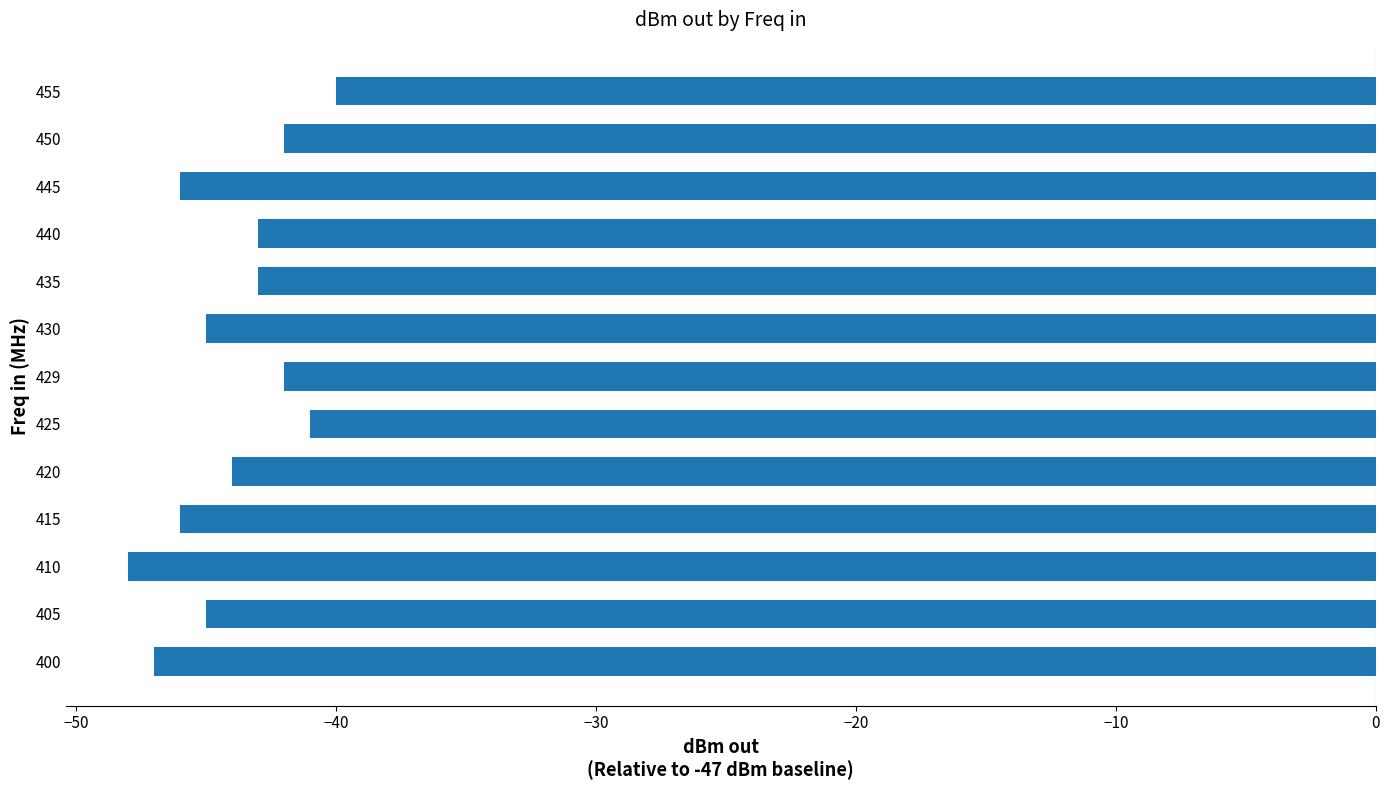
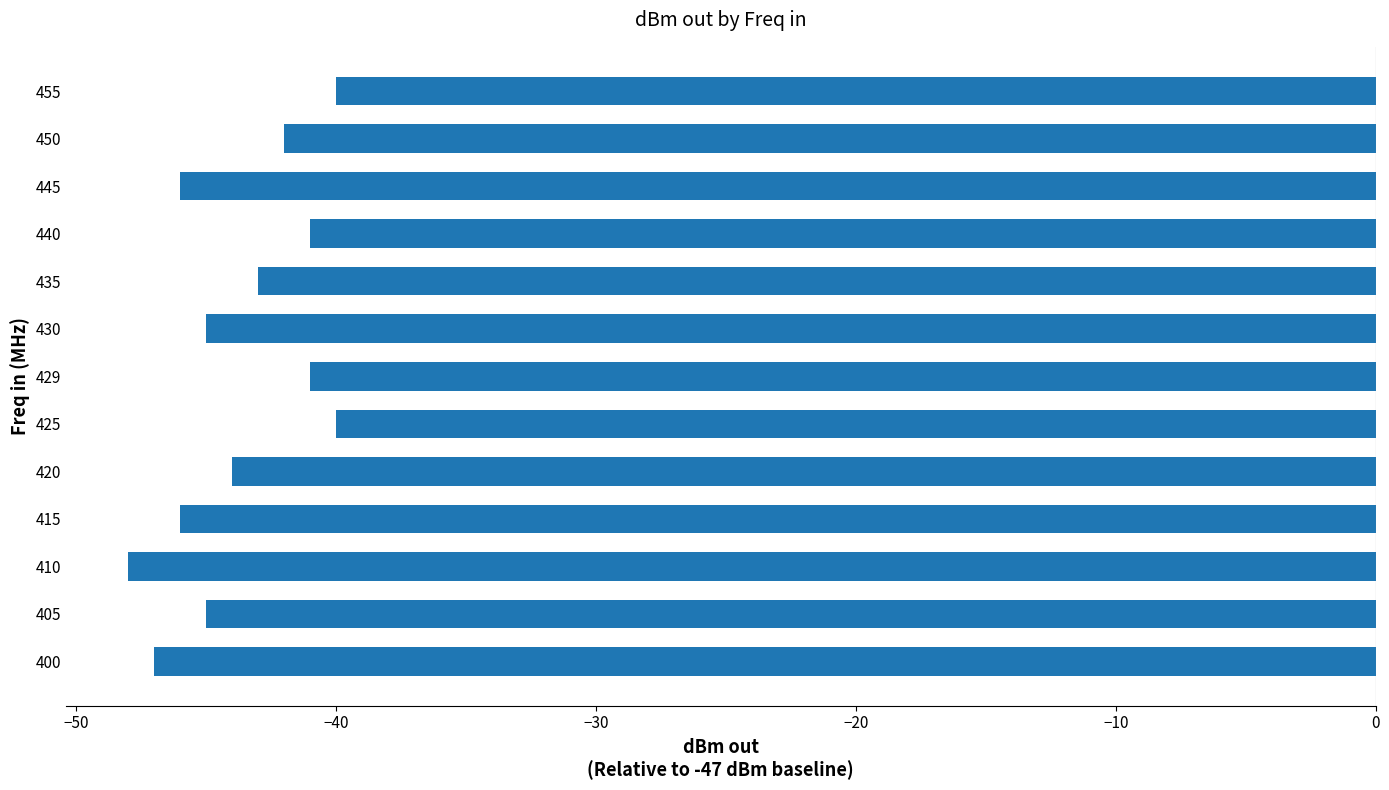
440: -43 -> -41
429: -42 -> -41
425: -41 -> -40
